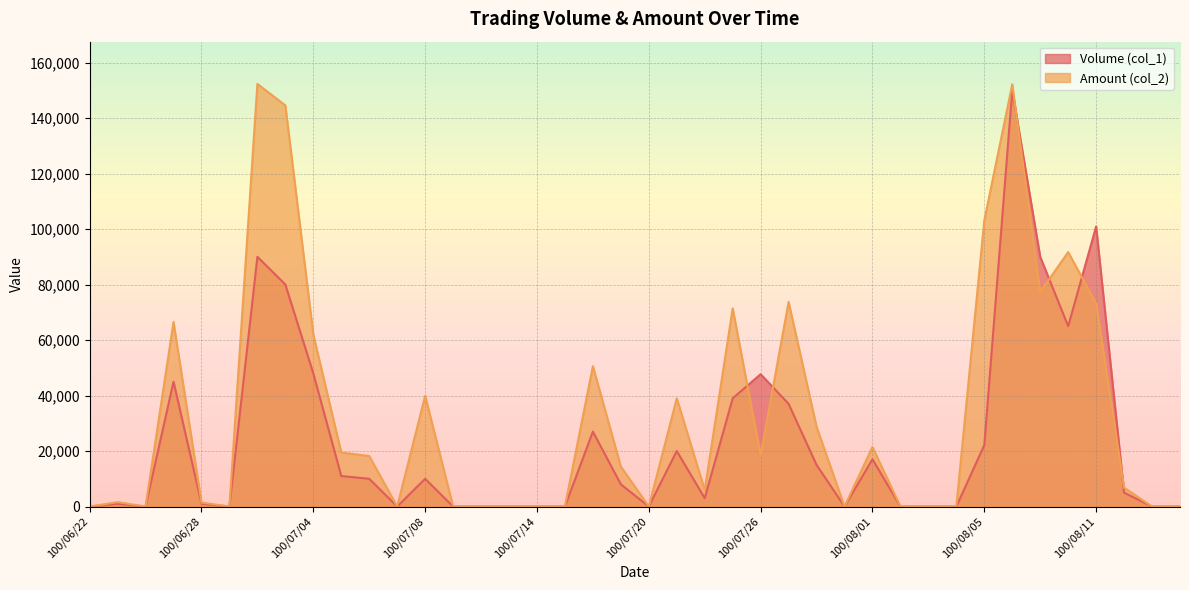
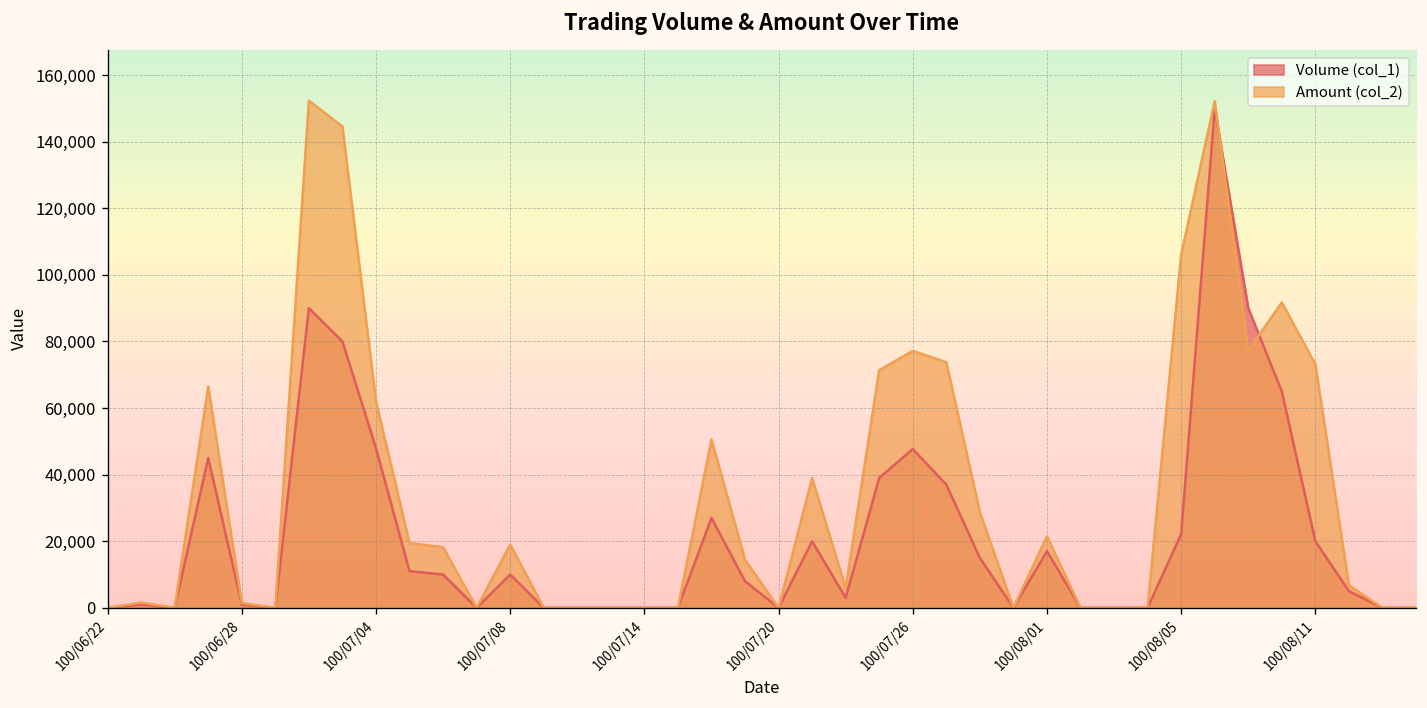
Amount (col_2), 100/07/08: 40,000 -> 19,000
Amount (col_2), 100/07/26: 19,000 -> 77,000
Amount (col_2), 100/08/05: 103,000 -> 106,000
Volume (col_1), 100/08/11: 101,000 -> 20,000
